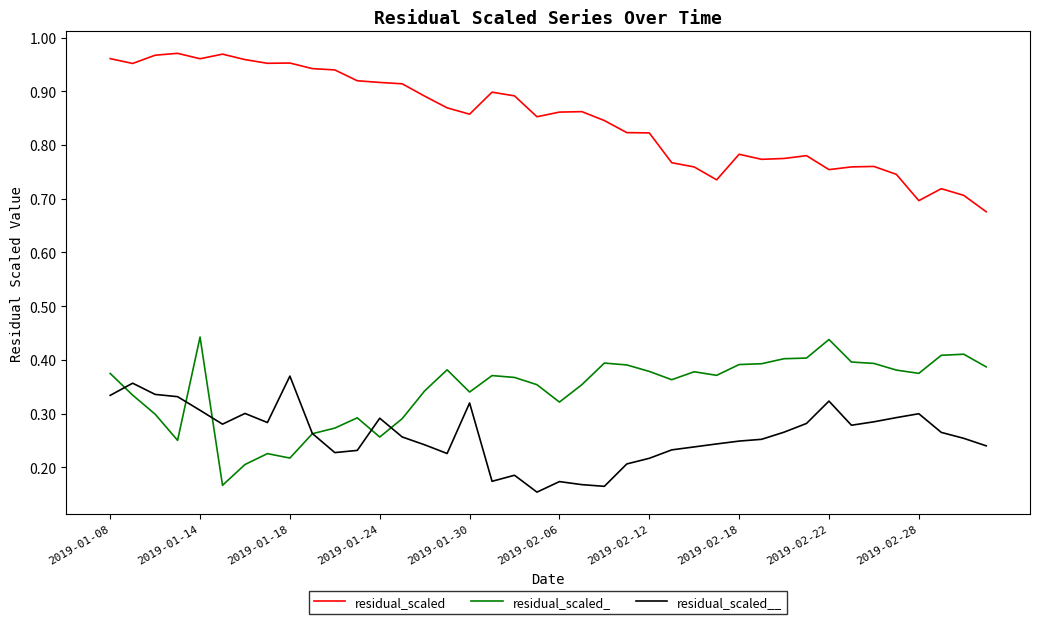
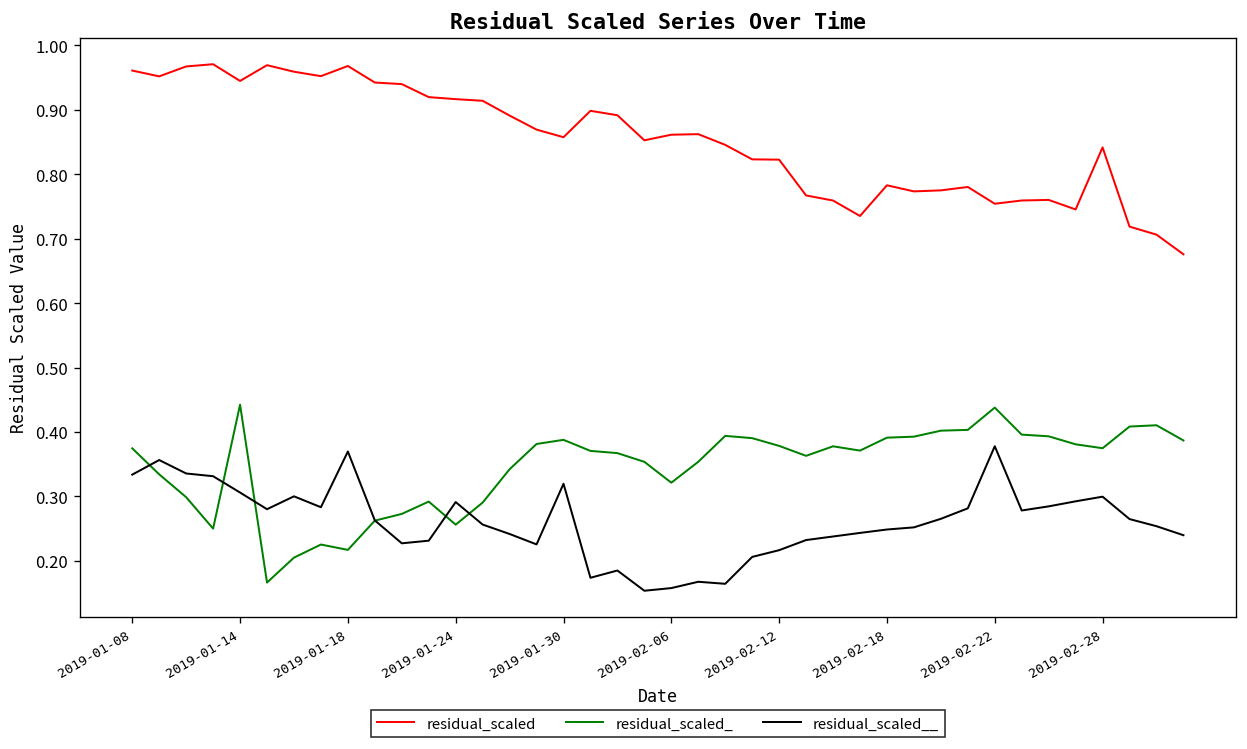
residual_scaled, 2019-01-14: 0.96 -> 0.94
residual_scaled, 2019-01-18: 0.95 -> 0.97
residual_scaled_, 2019-01-30: 0.34 -> 0.39
residual_scaled__, 2019-02-06: 0.17 -> 0.16
residual_scaled__, 2019-02-22: 0.32 -> 0.38
residual_scaled, 2019-02-28: 0.70 -> 0.84
